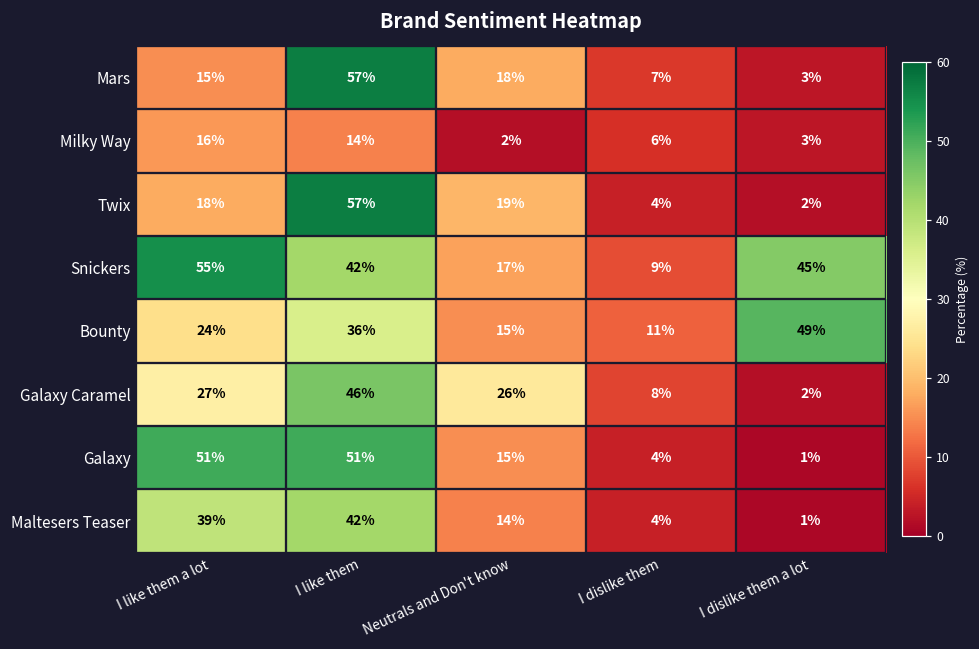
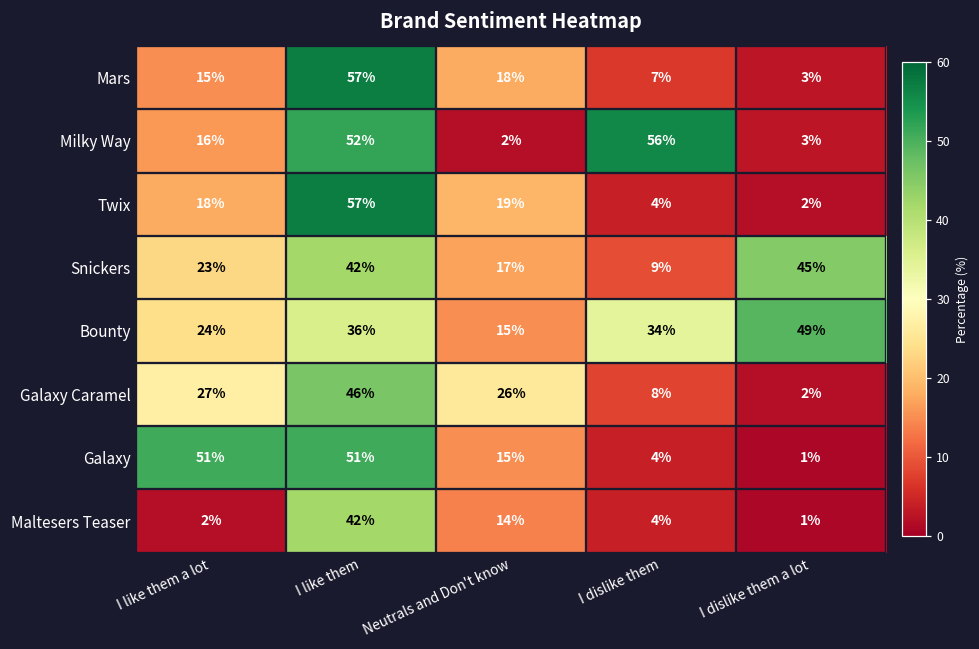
Milky Way, I like them: 14% -> 52%
Milky Way, I dislike them: 6% -> 56%
Snickers, I like them a lot: 55% -> 23%
Bounty, I dislike them: 11% -> 34%
Maltesers Teaser, I like them a lot: 39% -> 2%
